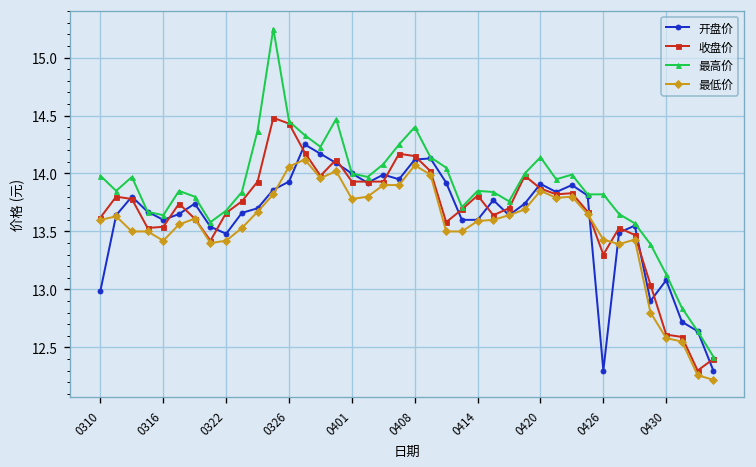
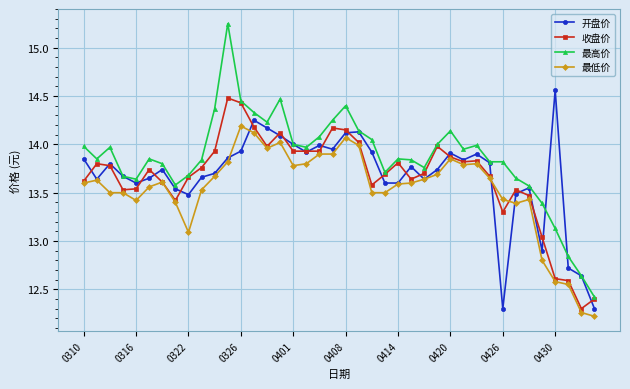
开盘价, 0310: 13.0 -> 13.9
最低价, 0322: 13.4 -> 13.1
最低价, 0326: 14.1 -> 14.2
开盘价, 0430: 13.1 -> 14.6
